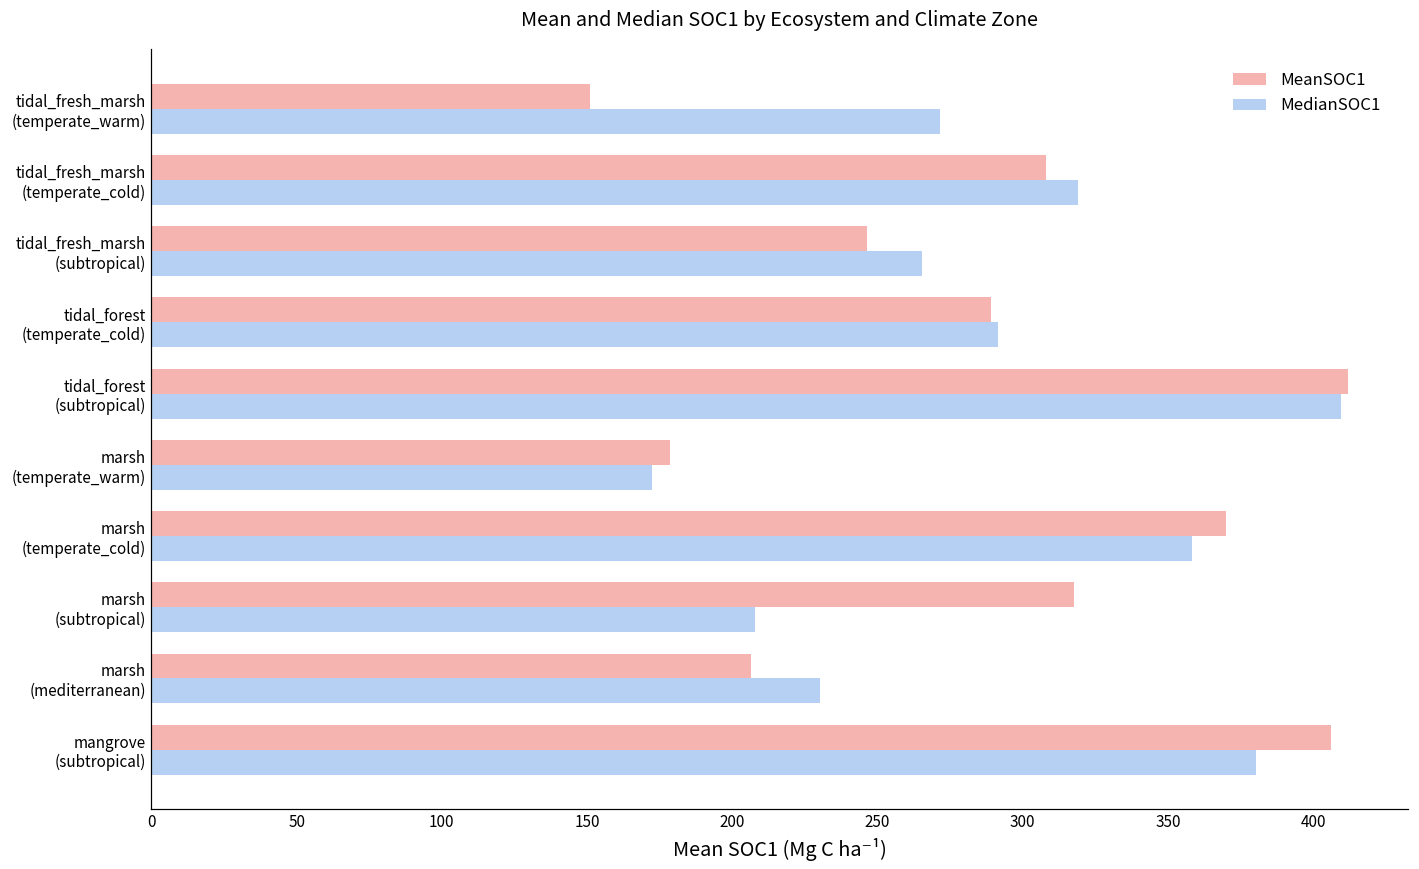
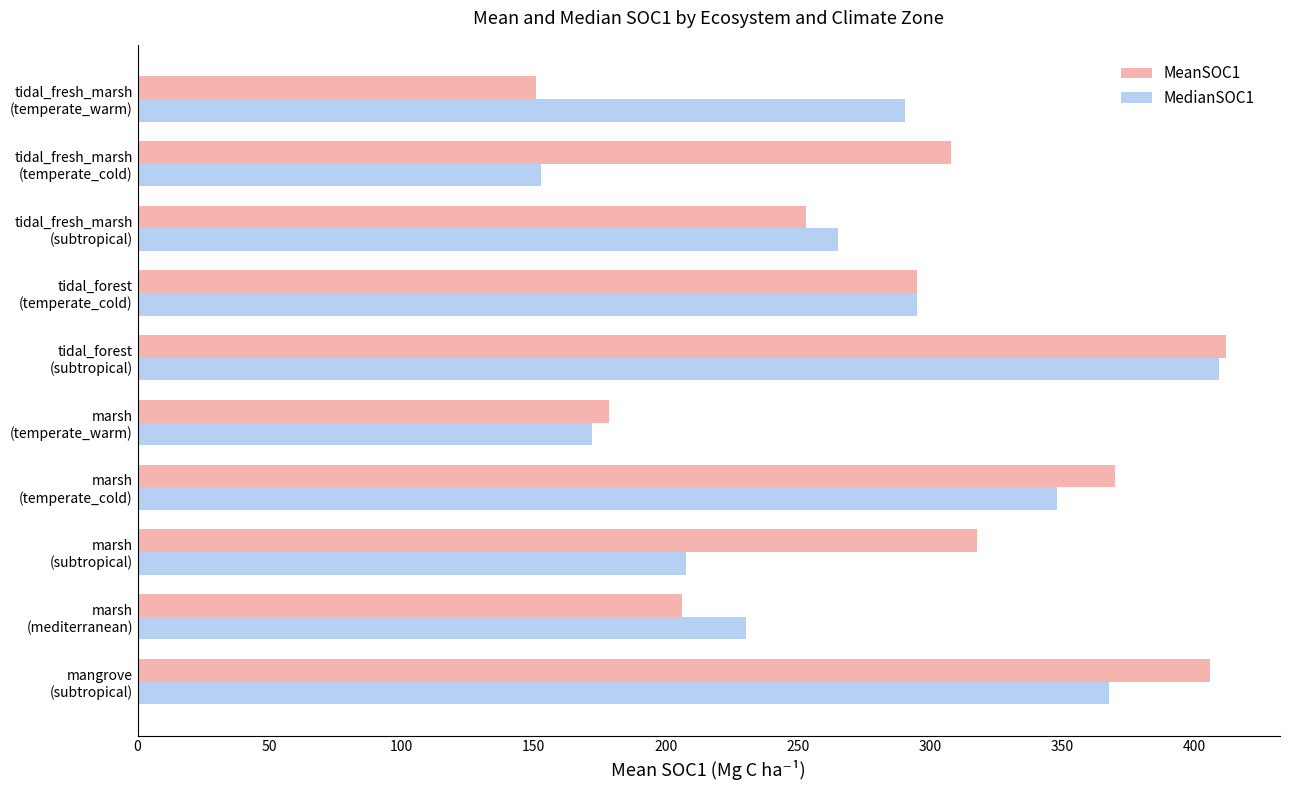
MedianSOC1, tidal_fresh_marsh (temperate_warm): 272 -> 290
MedianSOC1, tidal_fresh_marsh (temperate_cold): 319 -> 153
MeanSOC1, tidal_fresh_marsh (subtropical): 246 -> 253
MeanSOC1, tidal_forest (temperate_cold): 289 -> 295
MedianSOC1, tidal_forest (temperate_cold): 291 -> 295
MedianSOC1, marsh (temperate_cold): 358 -> 348
MedianSOC1, mangrove (subtropical): 380 -> 368
